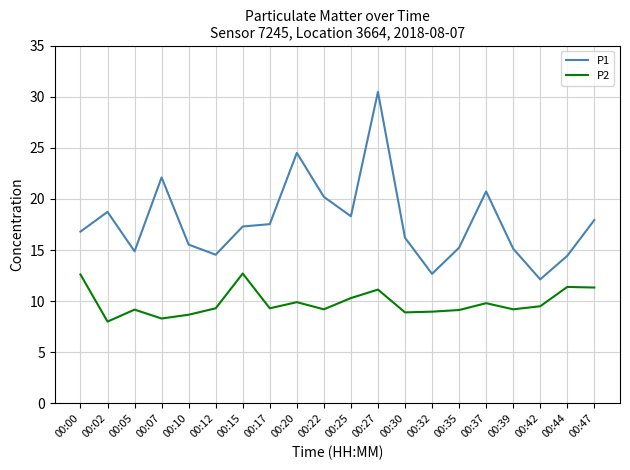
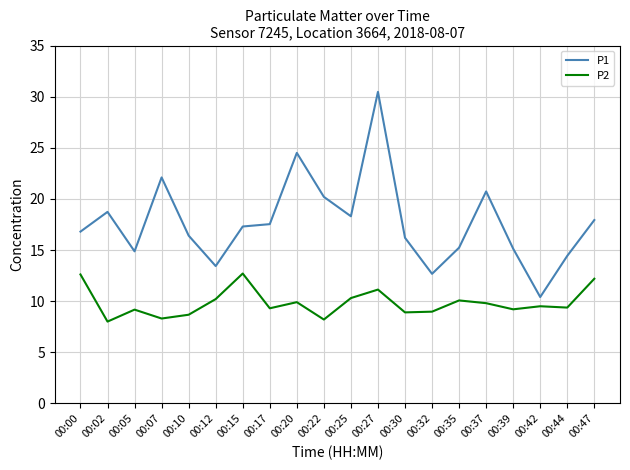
P1, 00:10: 15.5 -> 16.4
P1, 00:12: 14.5 -> 13.4
P2, 00:12: 9.3 -> 10.2
P2, 00:22: 9.2 -> 8.2
P2, 00:35: 9.1 -> 10.1
P1, 00:42: 12.1 -> 10.4
P2, 00:44: 11.4 -> 9.4
P2, 00:47: 11.3 -> 12.2
